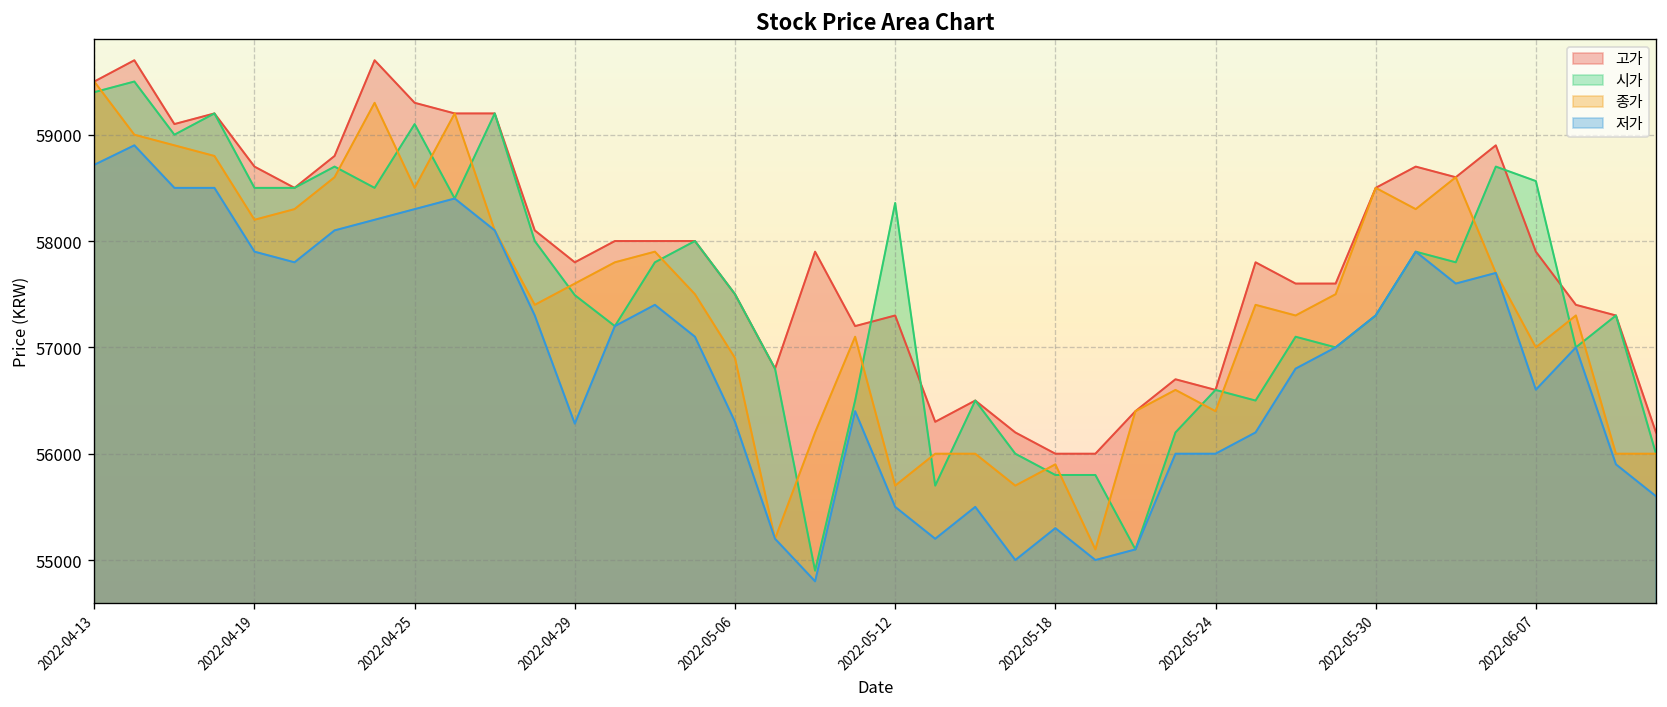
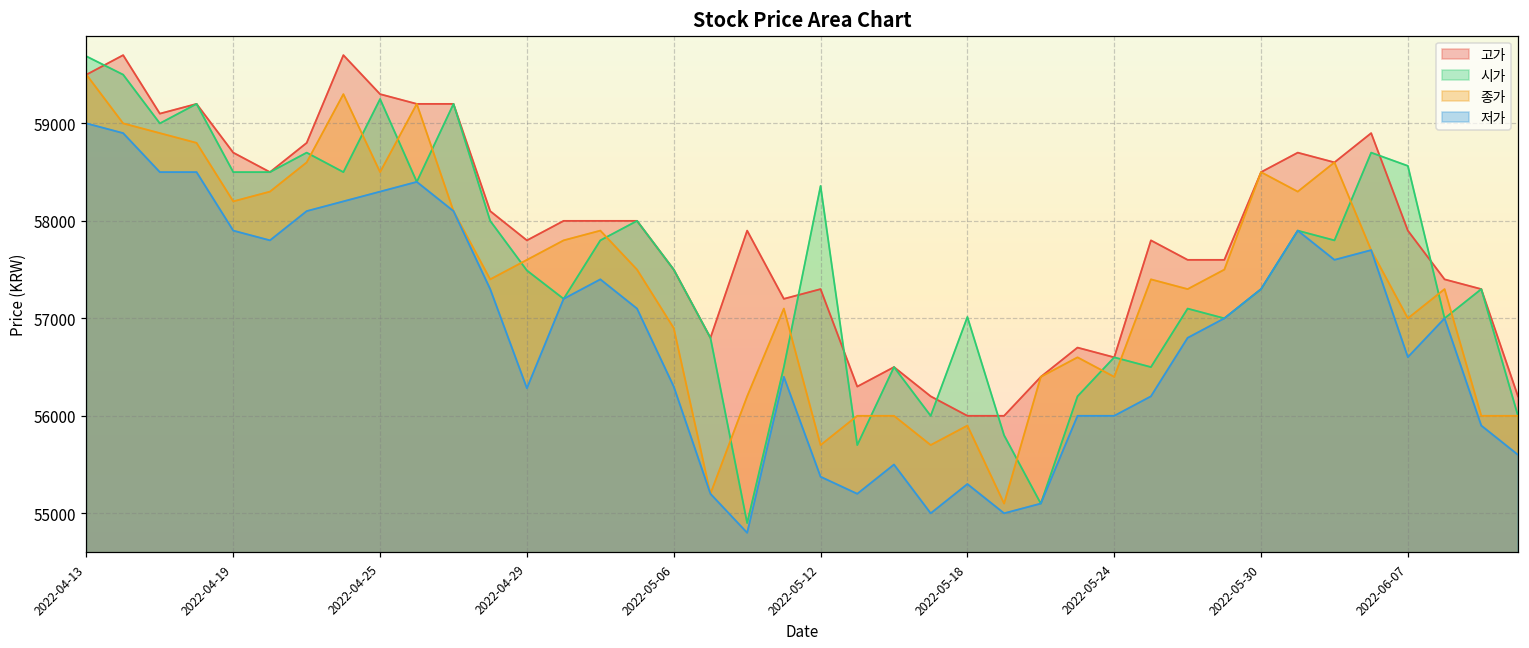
시가, 2022-04-13: 59400 -> 59700
저가, 2022-04-13: 58700 -> 59000
시가, 2022-04-25: 59100 -> 59300
저가, 2022-05-12: 55500 -> 55400
시가, 2022-05-18: 55800 -> 57000
